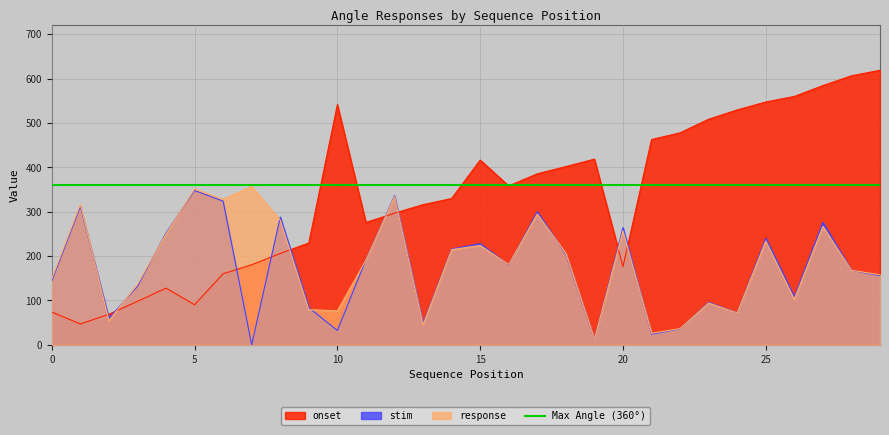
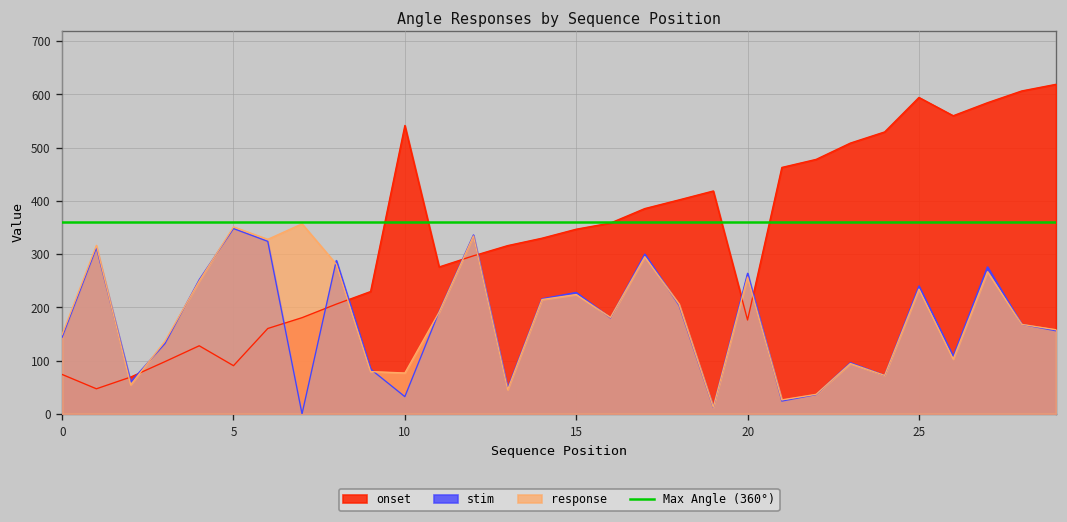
onset, 15: 420 -> 350
onset, 25: 550 -> 590
